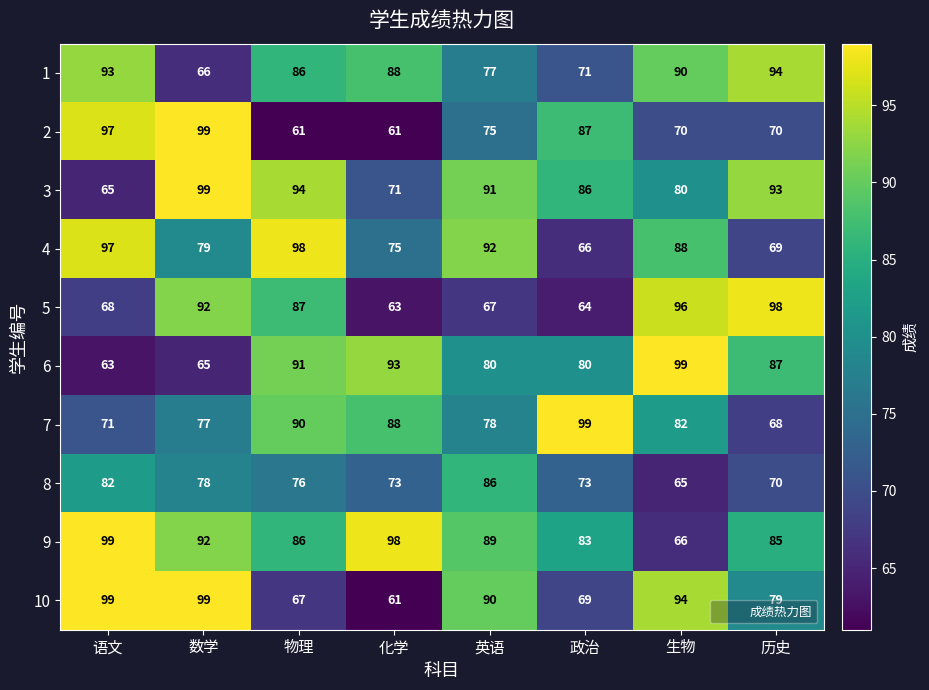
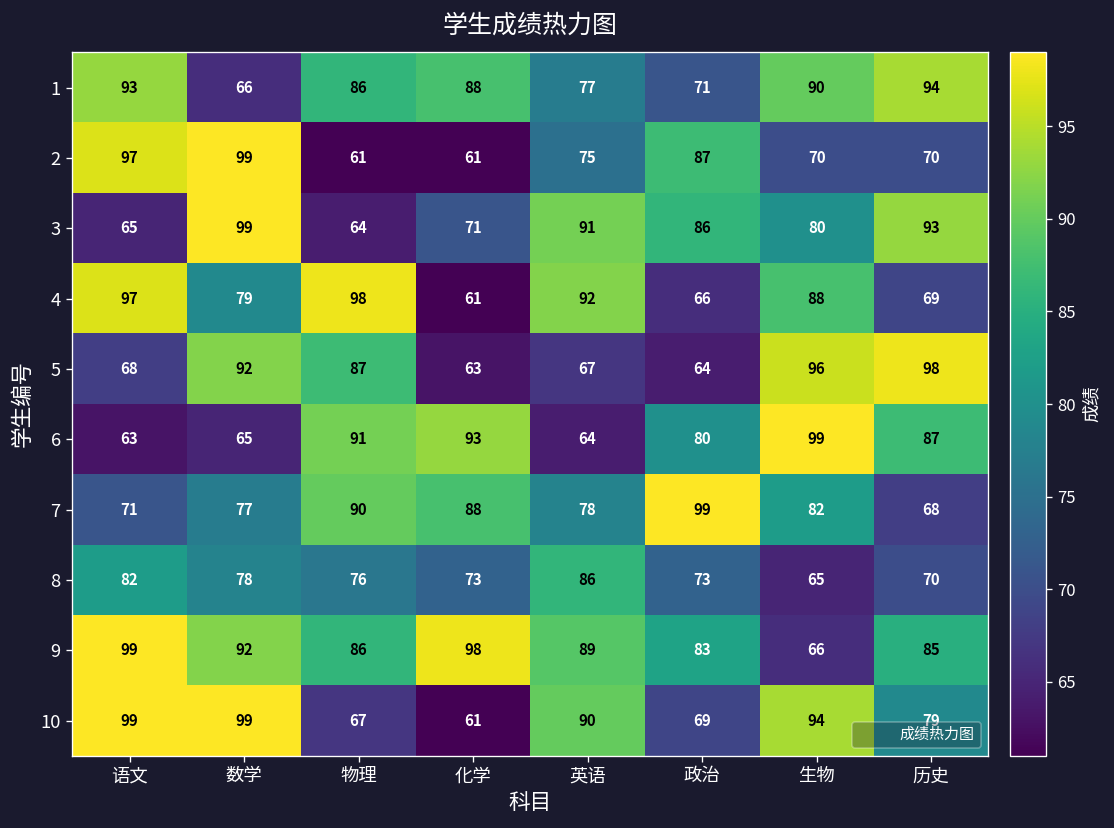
3, 物理: 94 -> 64
4, 化学: 75 -> 61
6, 英语: 80 -> 64
